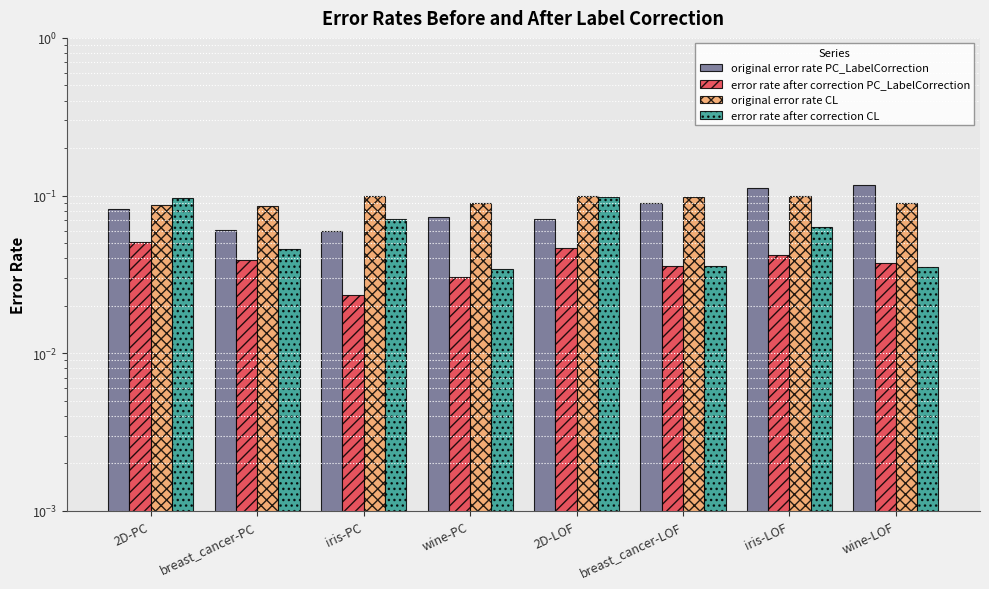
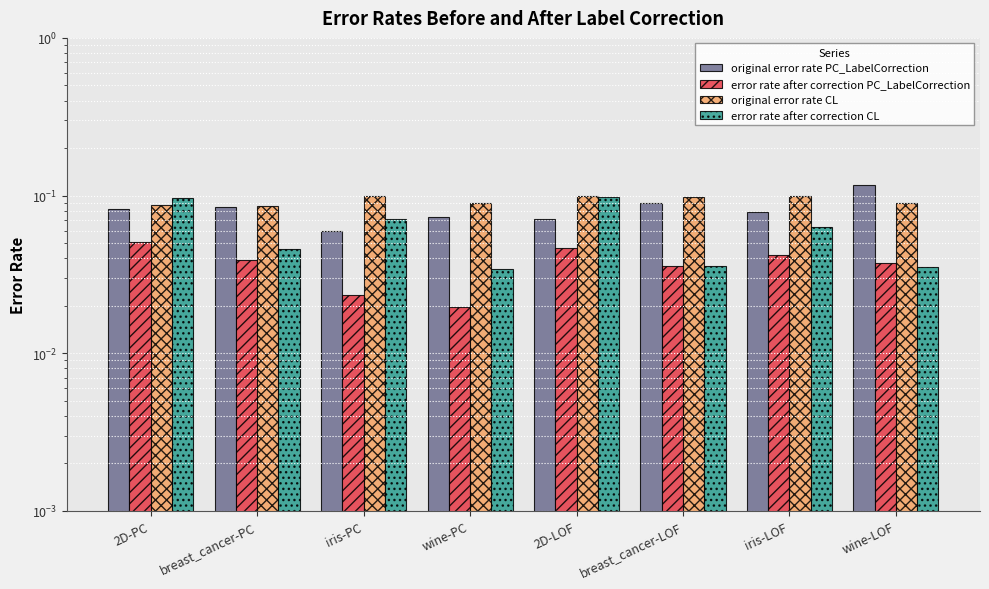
original error rate PC_LabelCorrection, breast_cancer-PC: 0.060 -> 0.08
error rate after correction PC_LabelCorrection, wine-PC: 0.030 -> 0.020
original error rate PC_LabelCorrection, iris-LOF: 0.11 -> 0.08
